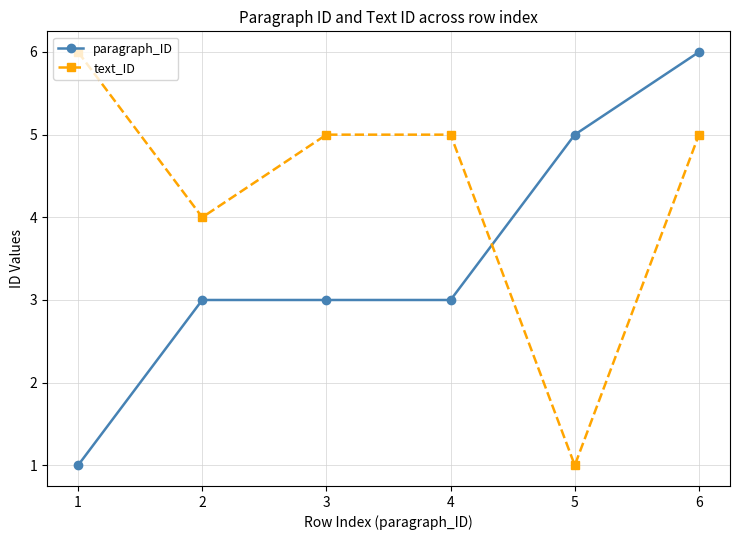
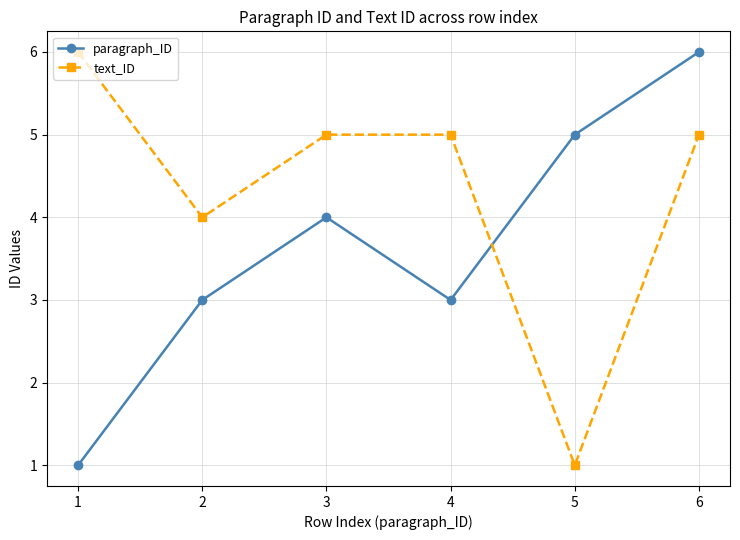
paragraph_ID, 3: 3 -> 4
